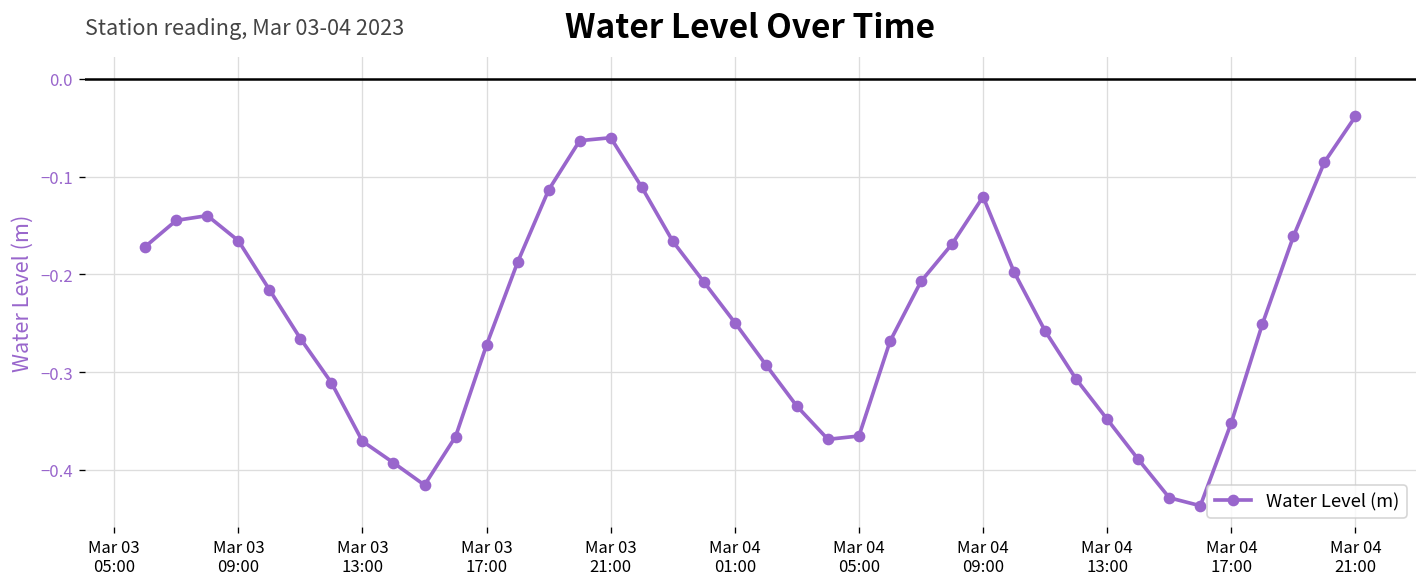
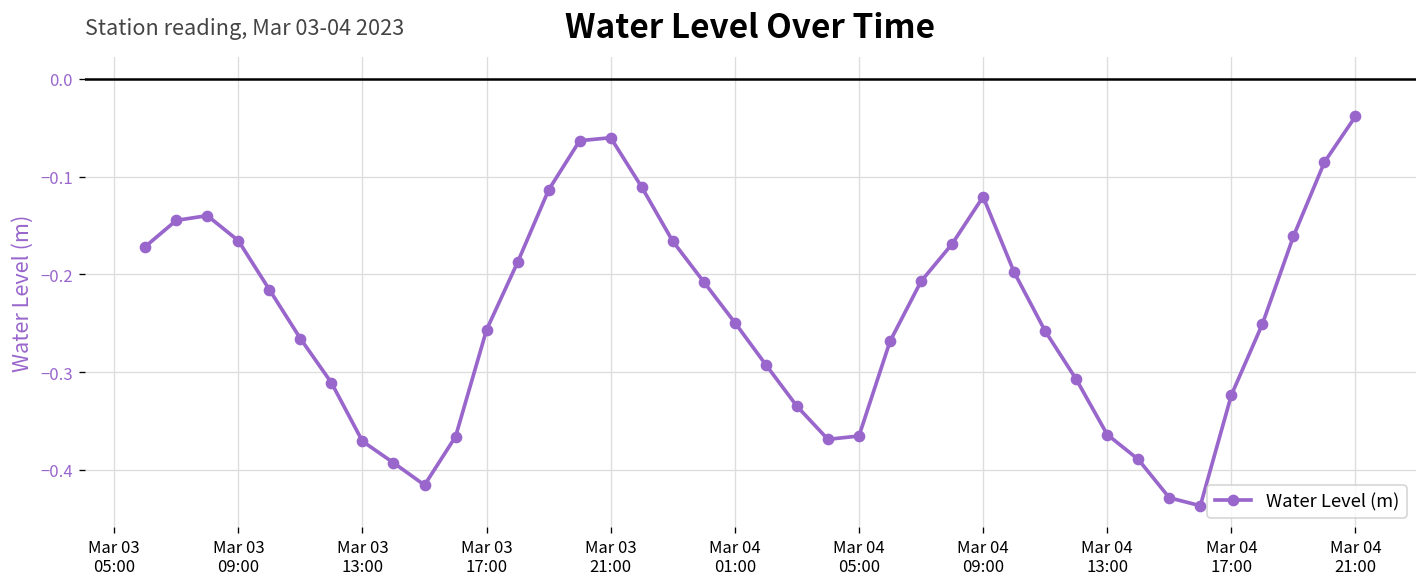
Mar 03 17:00: -0.27 -> -0.26
Mar 04 13:00: -0.35 -> -0.36
Mar 04 17:00: -0.35 -> -0.32
